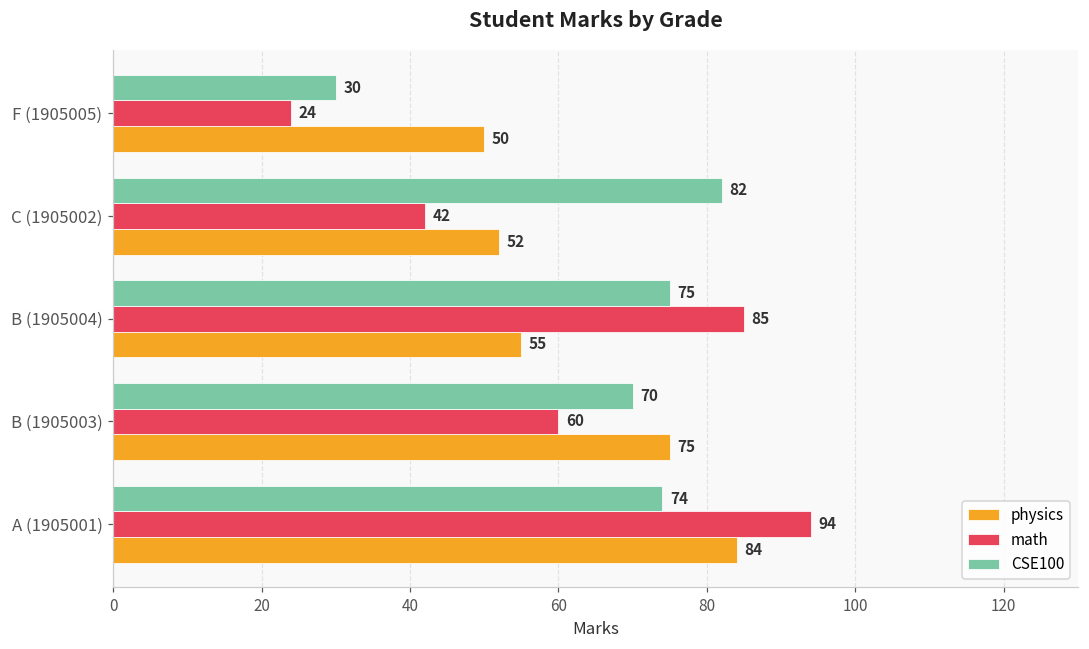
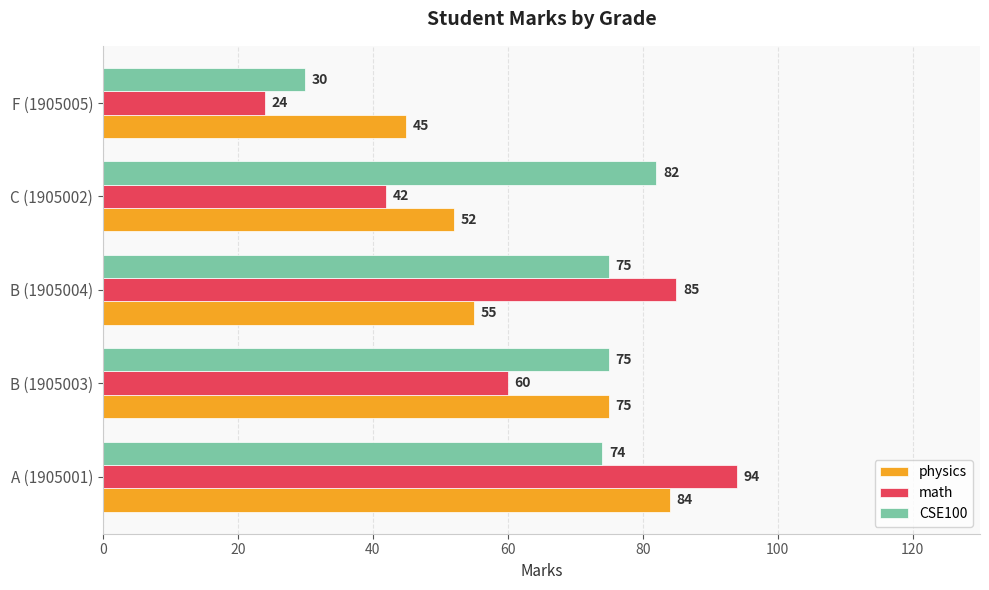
physics, F (1905005): 50 -> 45
CSE100, B (1905003): 70 -> 75
